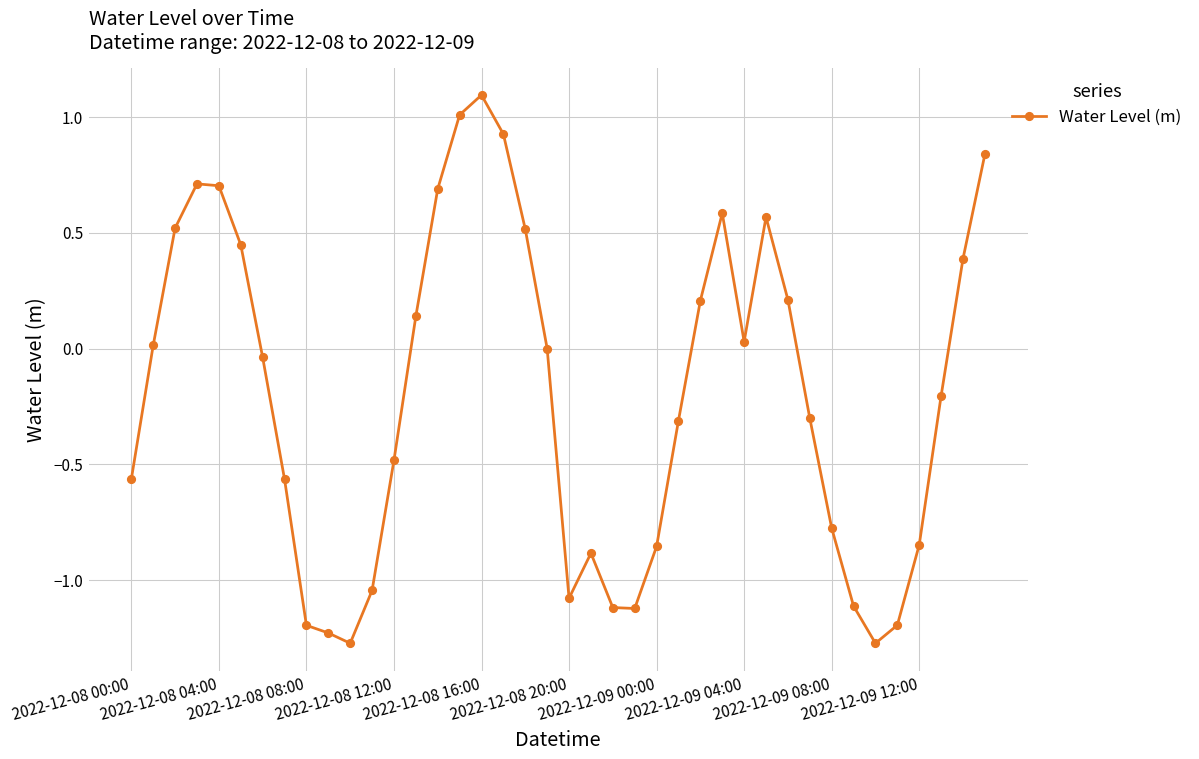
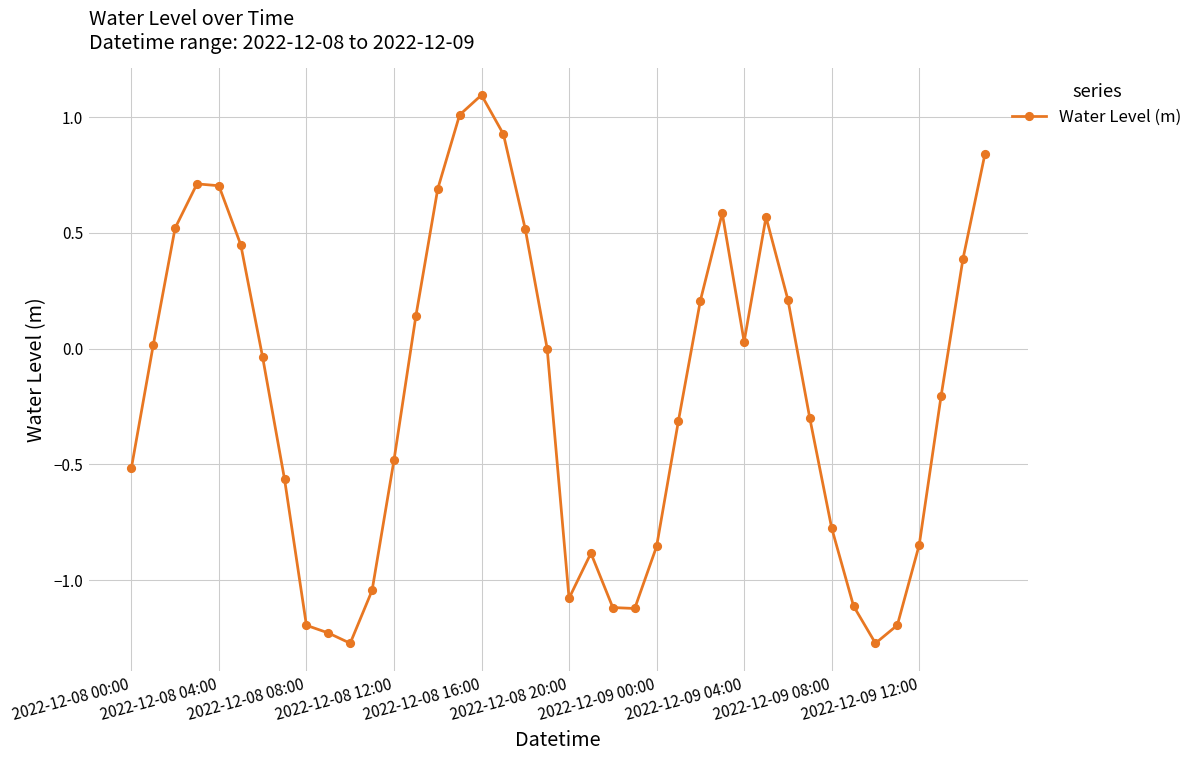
2022-12-08 00:00: -0.56 -> -0.52
